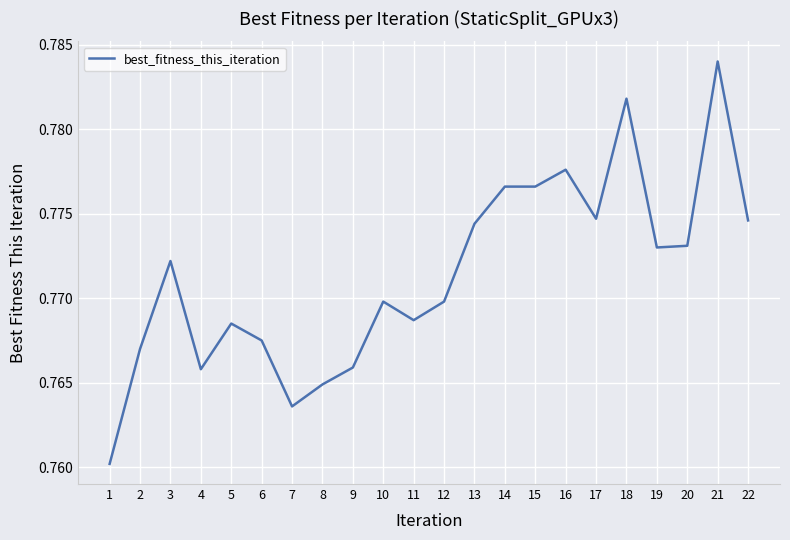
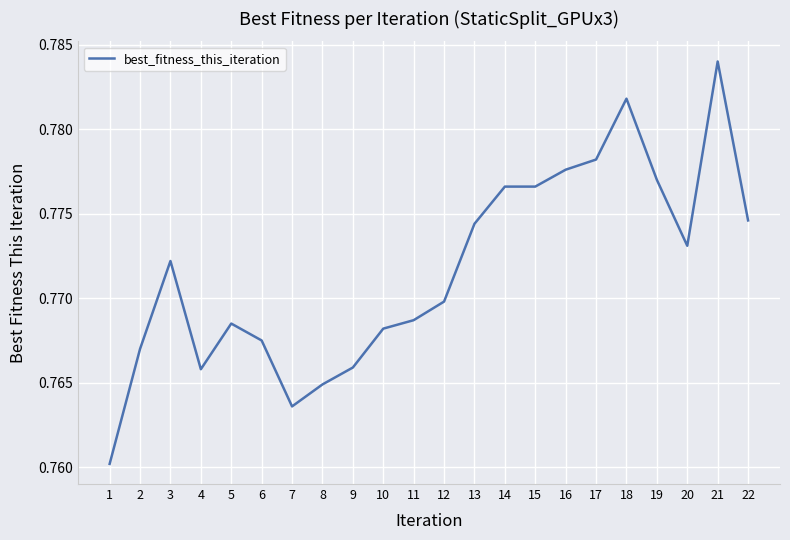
10: 0.7698 -> 0.7682
17: 0.7747 -> 0.7782
19: 0.773 -> 0.777
